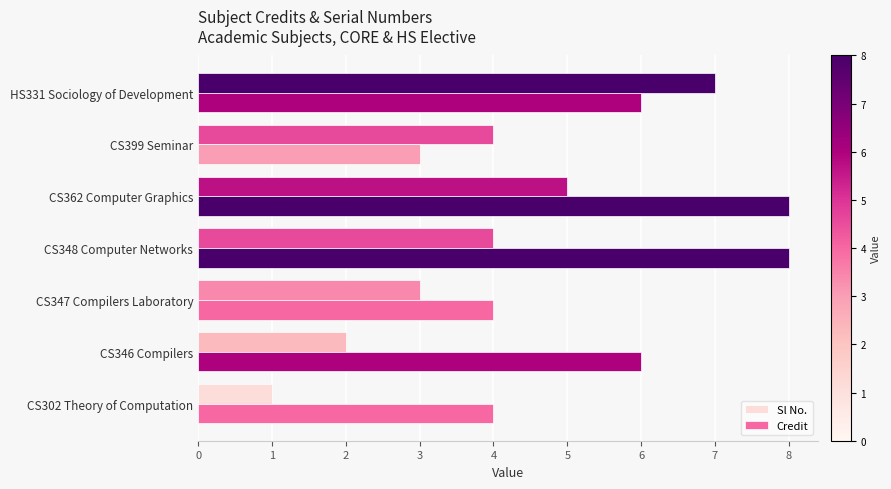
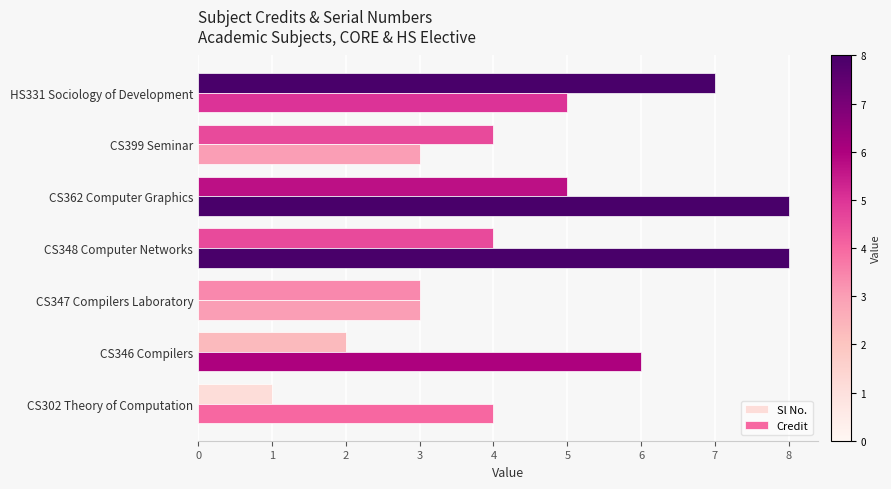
Credit, HS331 Sociology of Development: 6 -> 5
Credit, CS347 Compilers Laboratory: 4 -> 3
